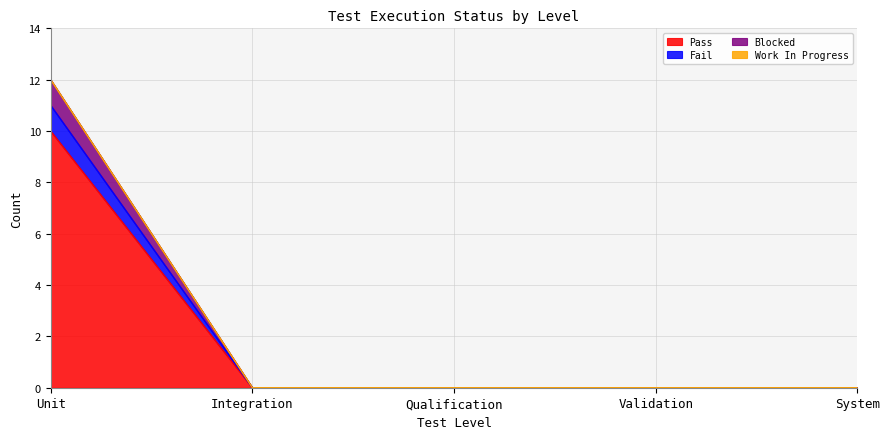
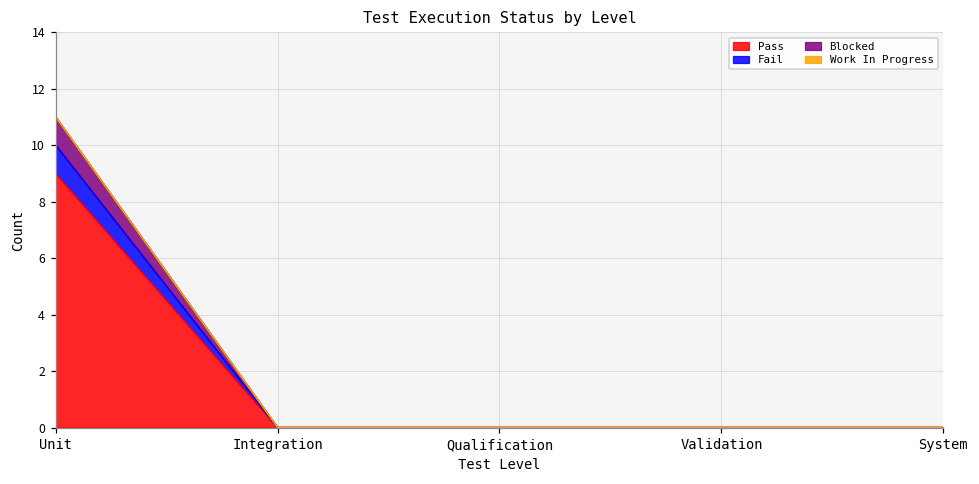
Pass, Unit: 10 -> 9
